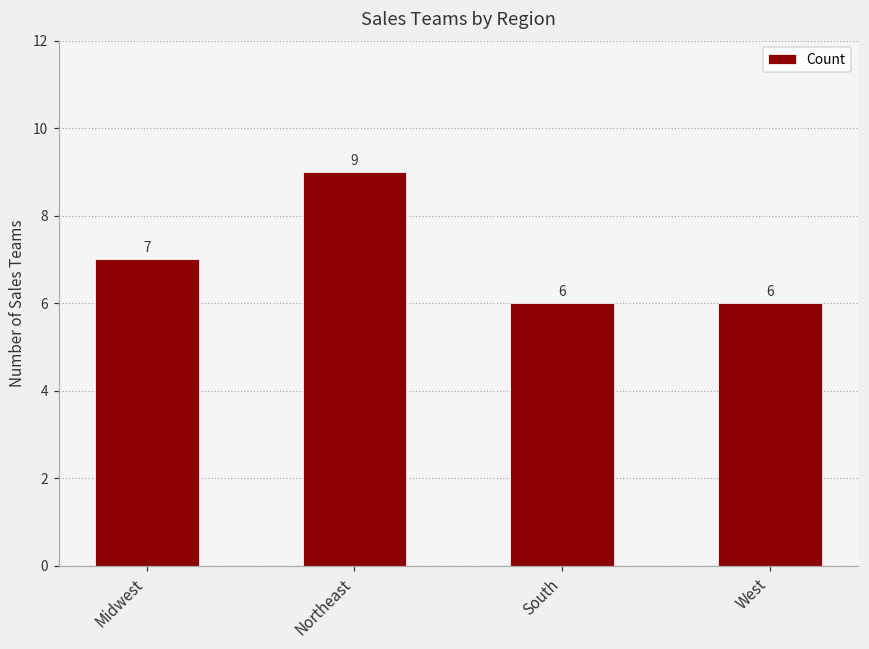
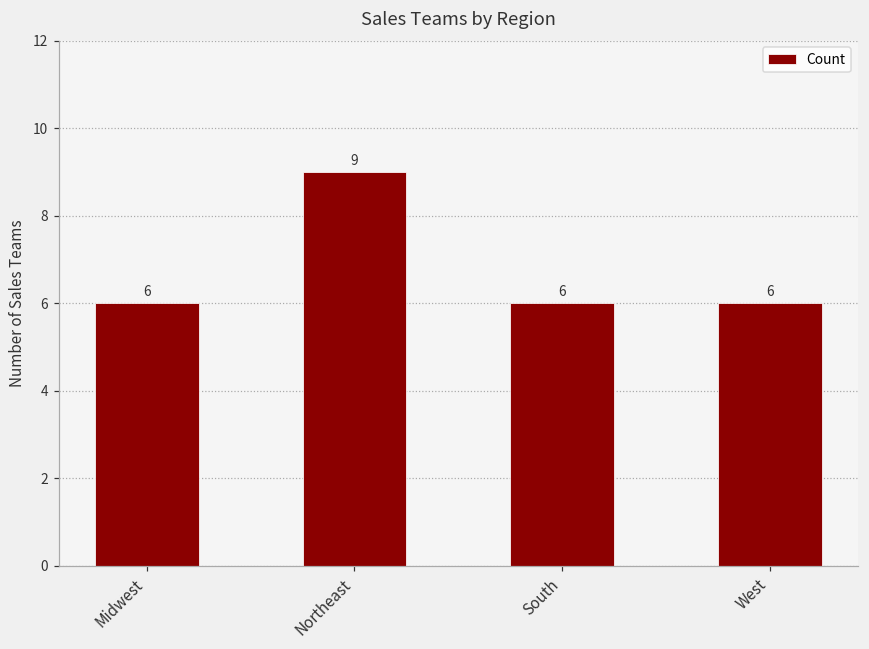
Midwest: 7 -> 6
